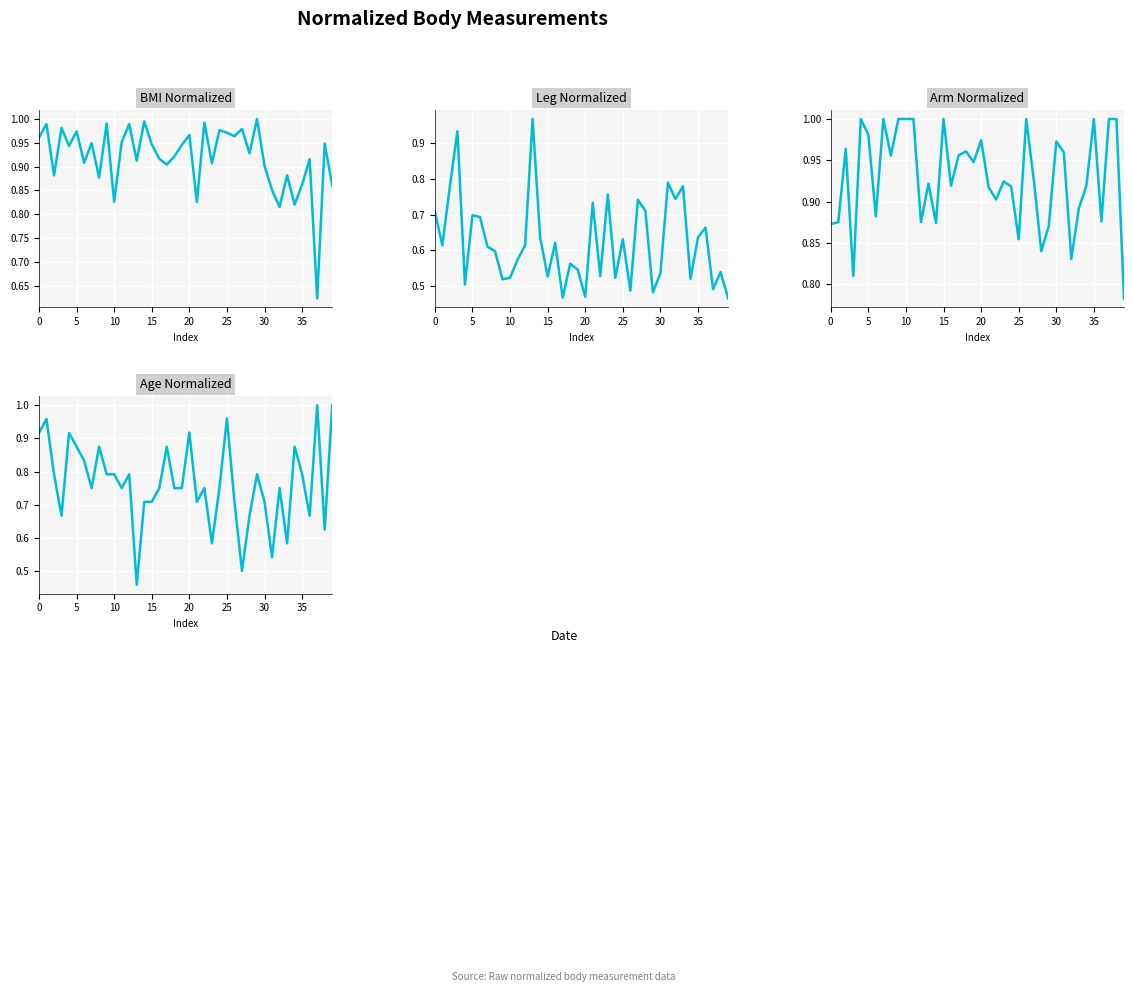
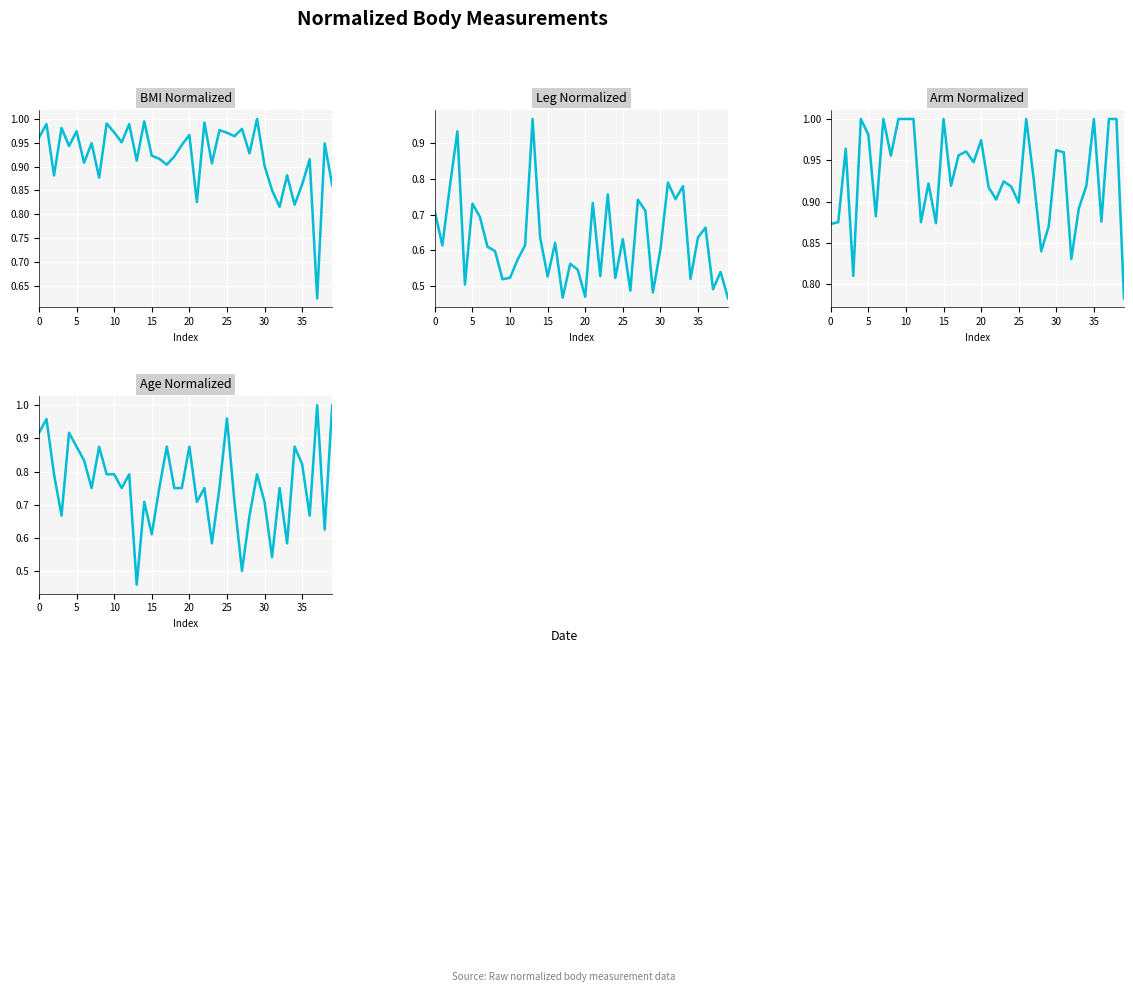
BMI Normalized, 10: 0.83 -> 0.97
BMI Normalized, 15: 0.95 -> 0.92
Leg Normalized, 5: 0.70 -> 0.73
Leg Normalized, 30: 0.54 -> 0.60
Arm Normalized, 25: 0.85 -> 0.90
Arm Normalized, 30: 0.97 -> 0.96
Age Normalized, 15: 0.71 -> 0.61
Age Normalized, 20: 0.92 -> 0.88
Age Normalized, 35: 0.79 -> 0.82
